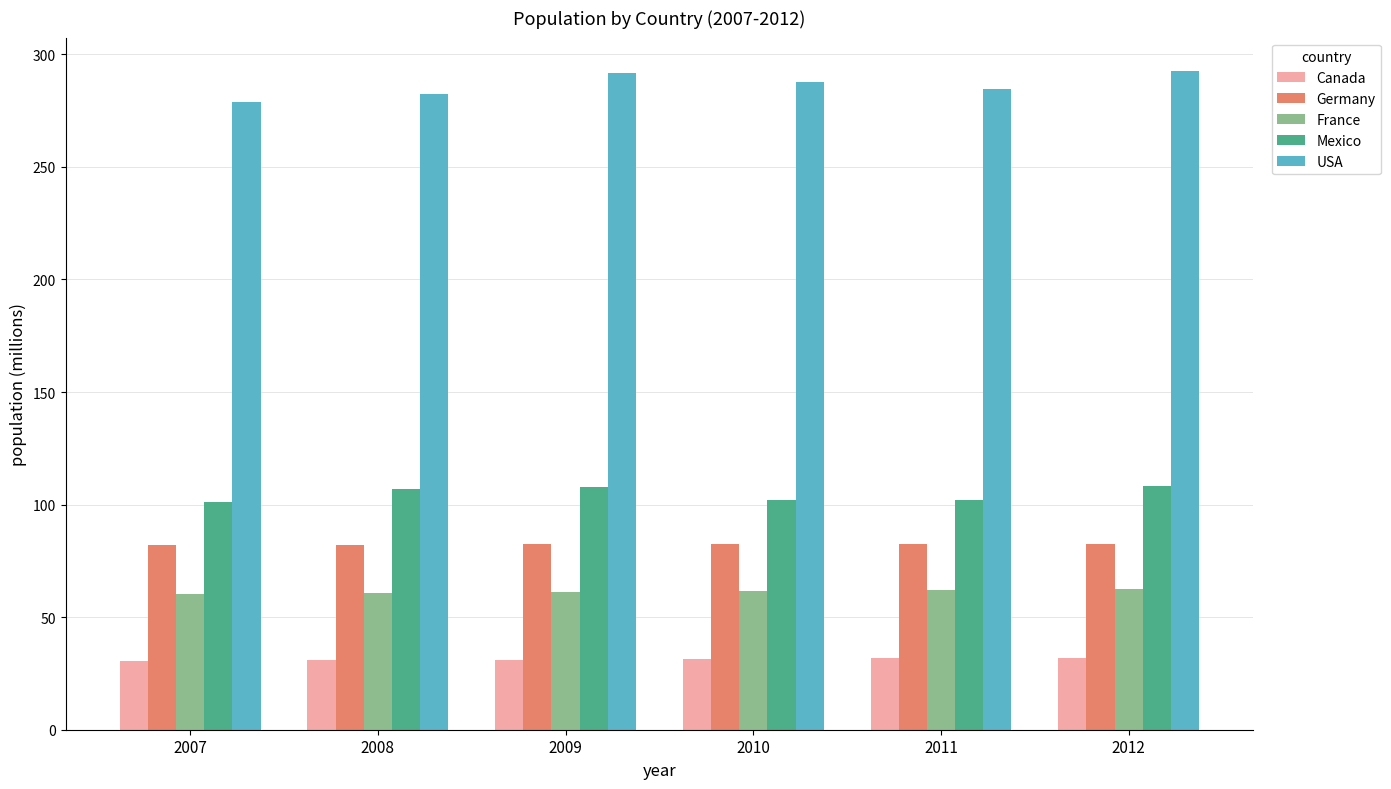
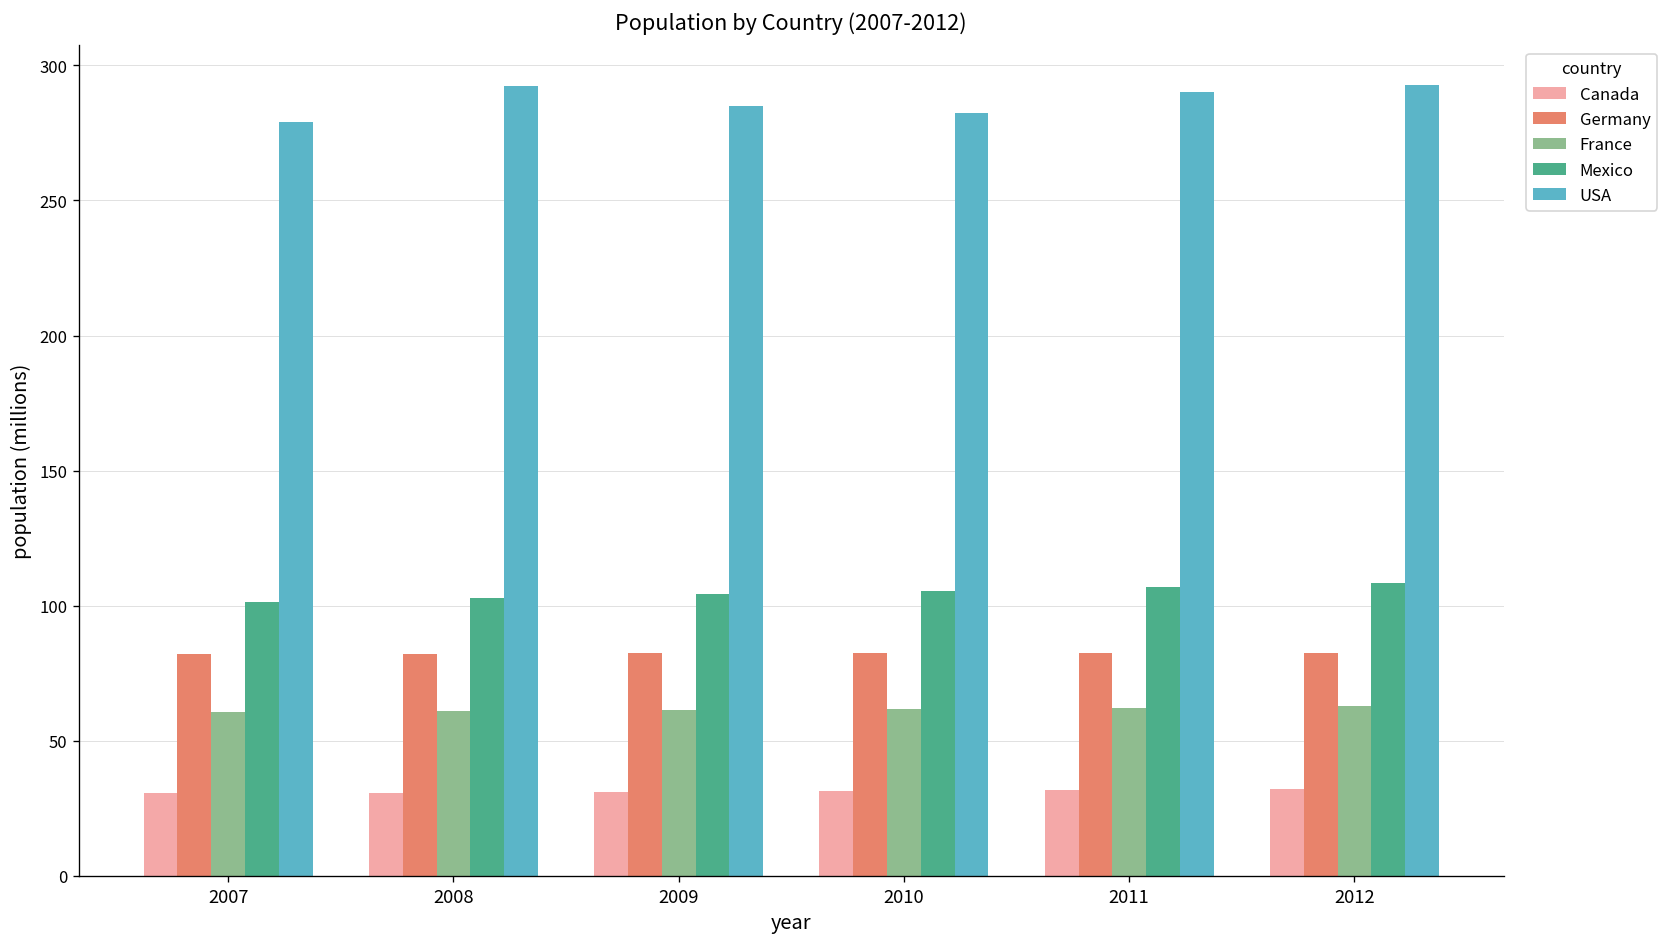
Mexico, 2008: 107 -> 103
USA, 2008: 282 -> 292
Mexico, 2009: 108 -> 104
USA, 2009: 292 -> 285
Mexico, 2010: 102 -> 106
USA, 2010: 288 -> 282
Mexico, 2011: 102 -> 107
USA, 2011: 284 -> 290
